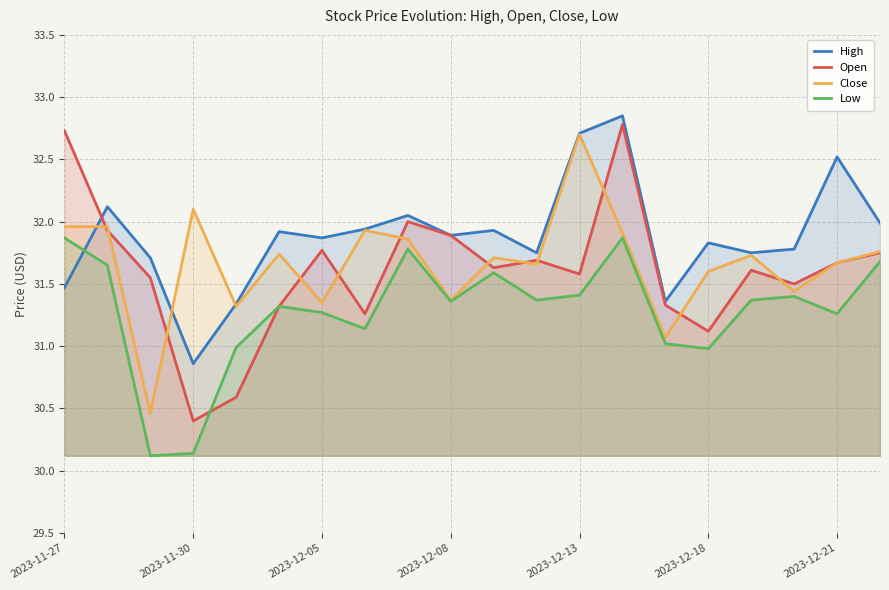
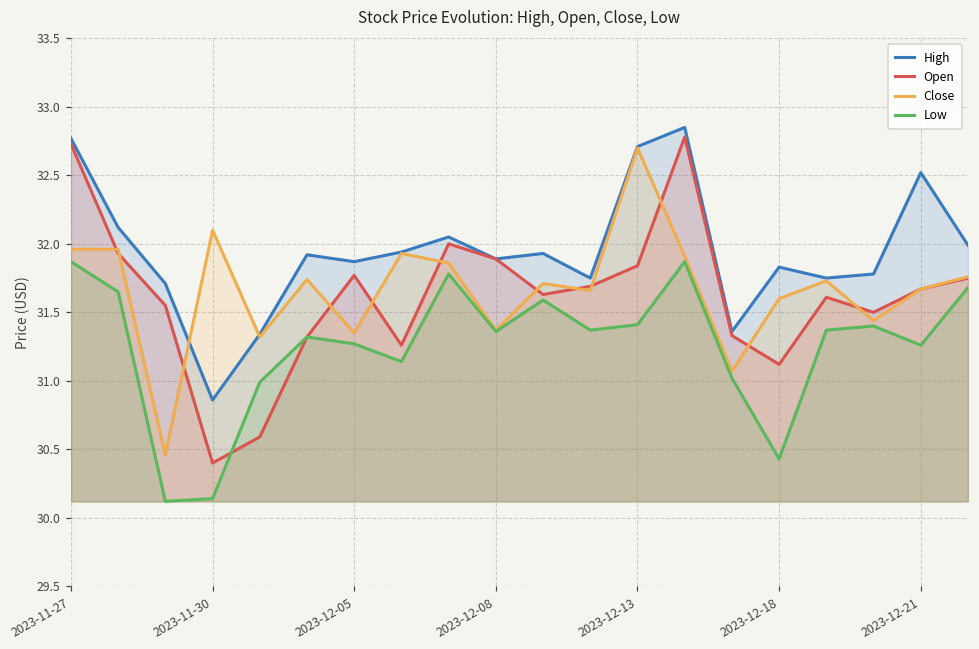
High, 2023-11-27: 31.47 -> 32.77
Open, 2023-12-13: 31.58 -> 31.84
Low, 2023-12-18: 30.98 -> 30.43
